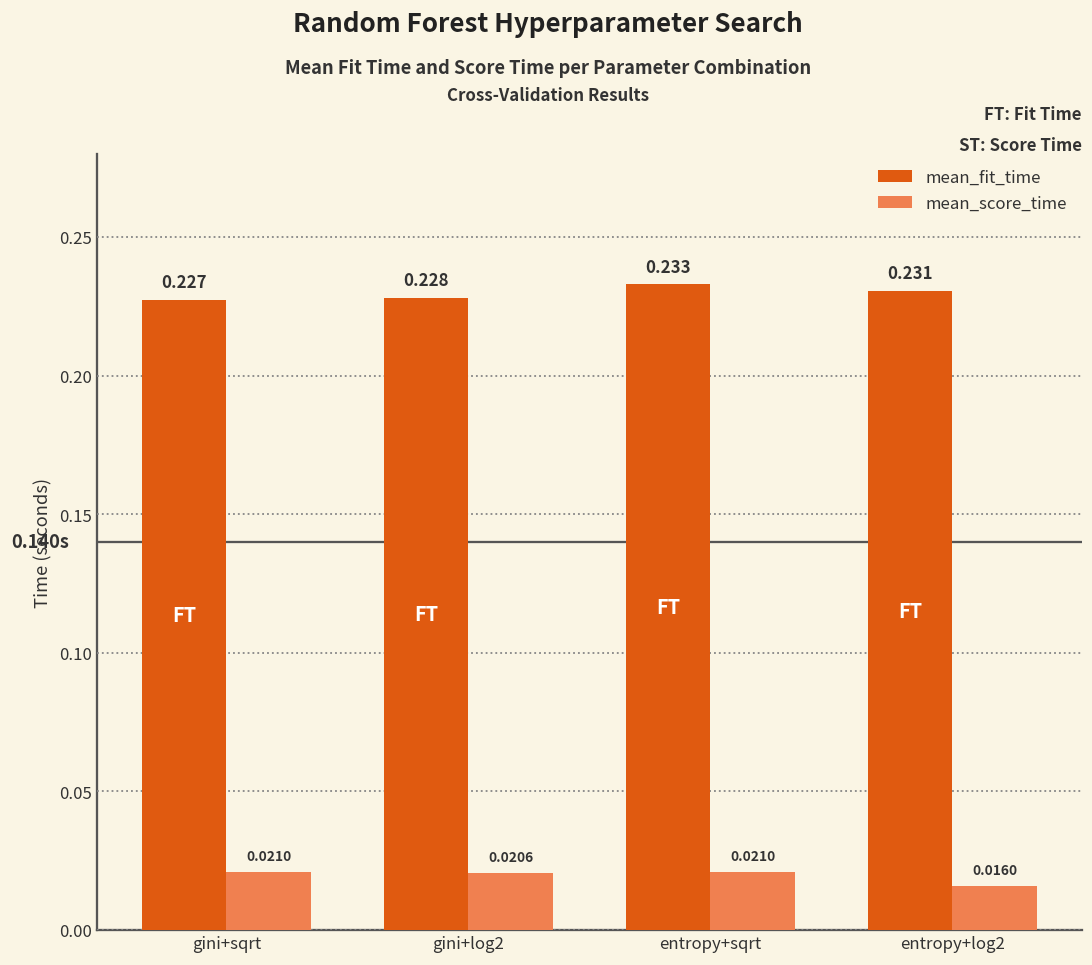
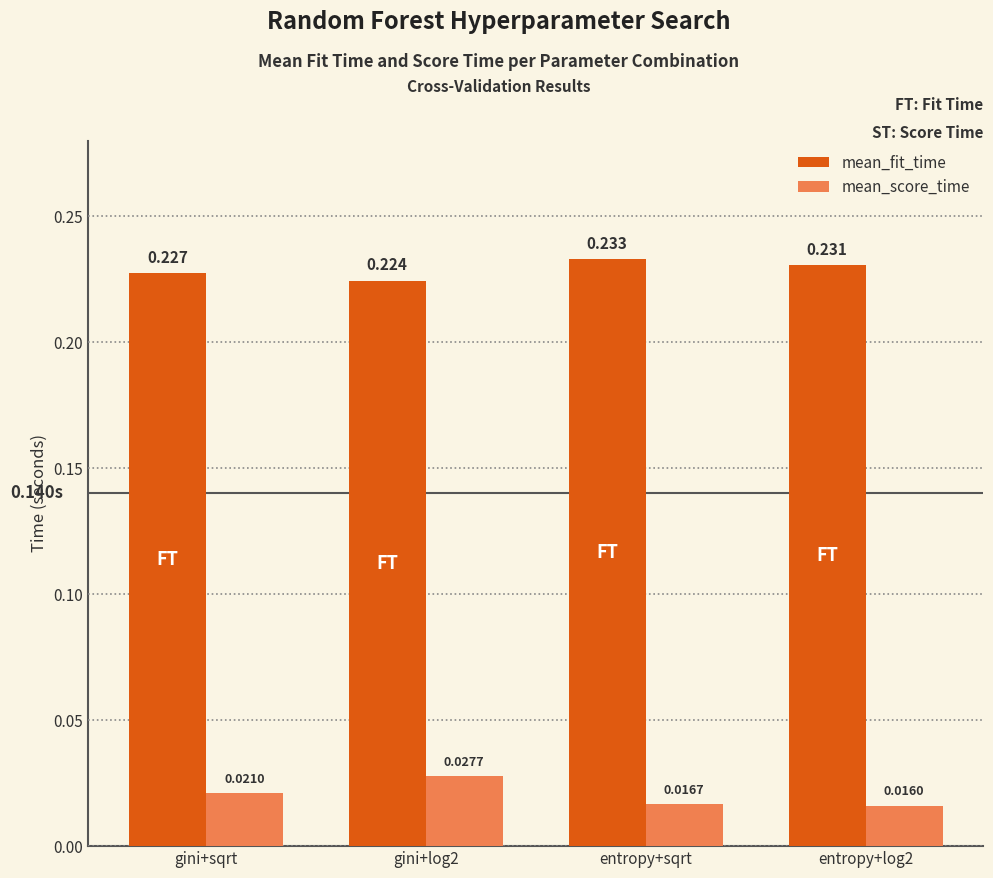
mean_fit_time, gini+log2: 0.228 -> 0.224
mean_score_time, gini+log2: 0.0206 -> 0.0277
mean_score_time, entropy+sqrt: 0.0210 -> 0.0167
